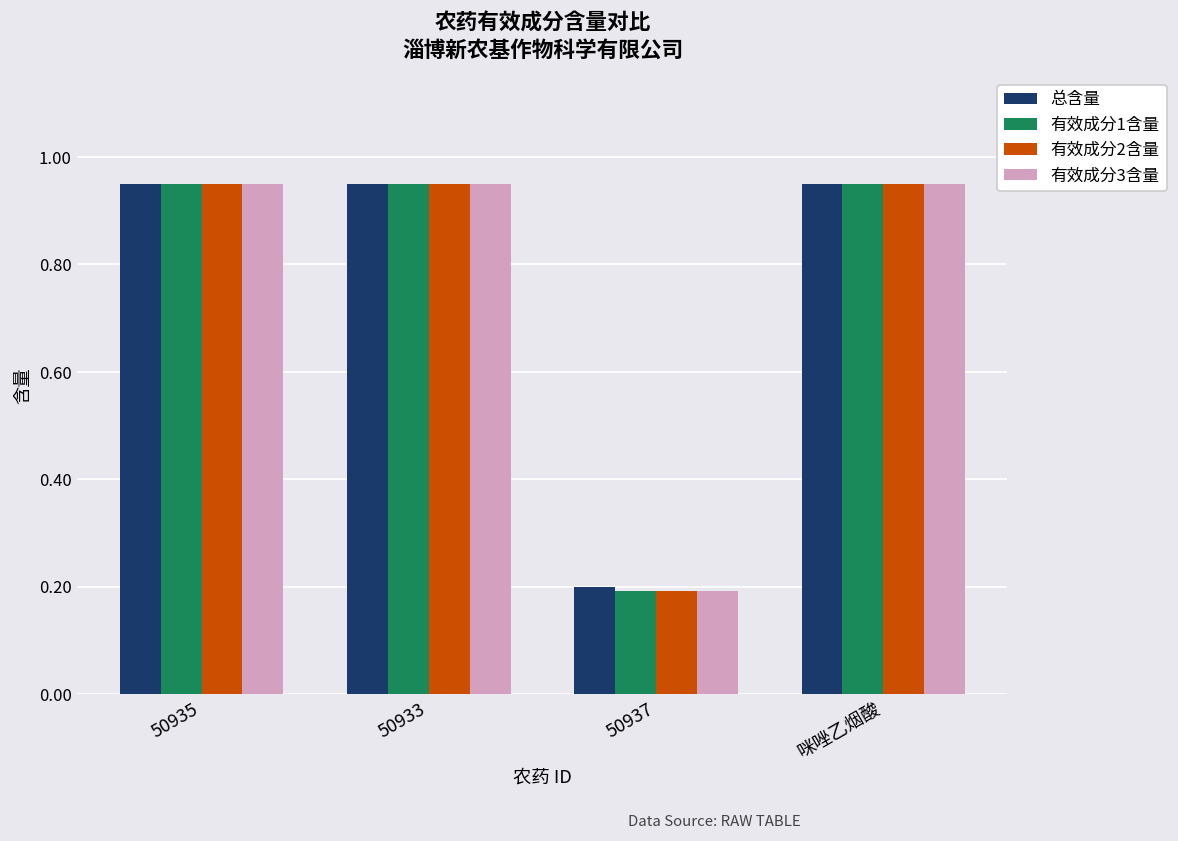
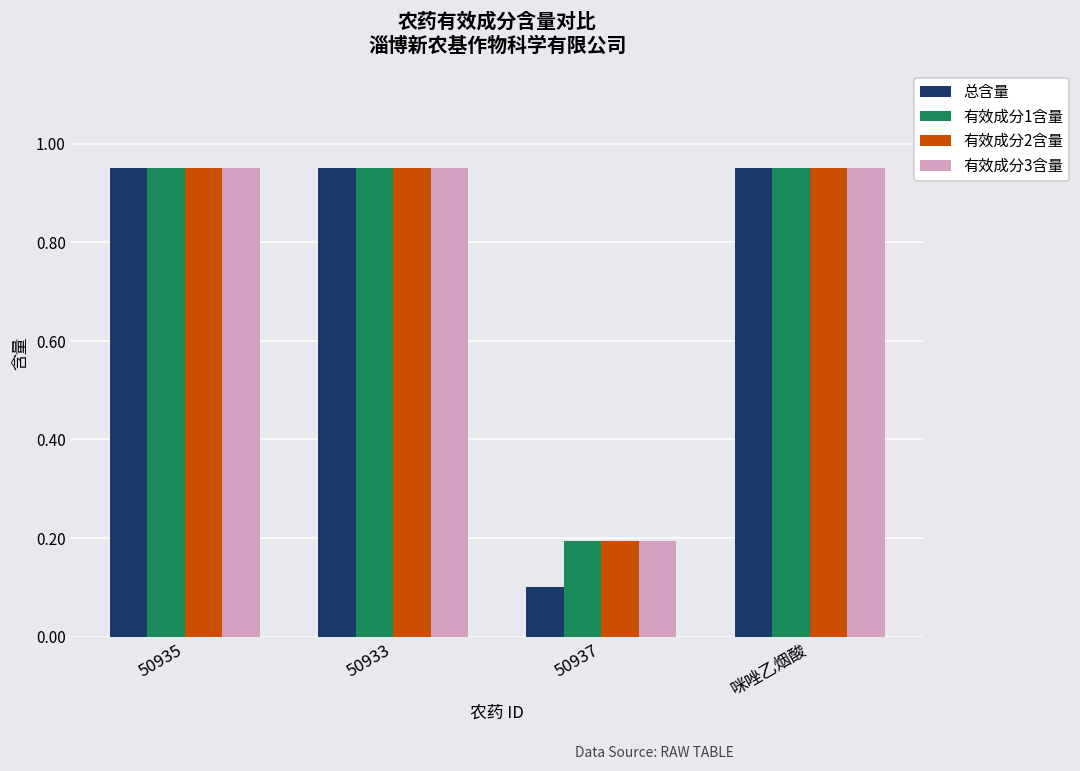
总含量, 50937: 0.2 -> 0.1
